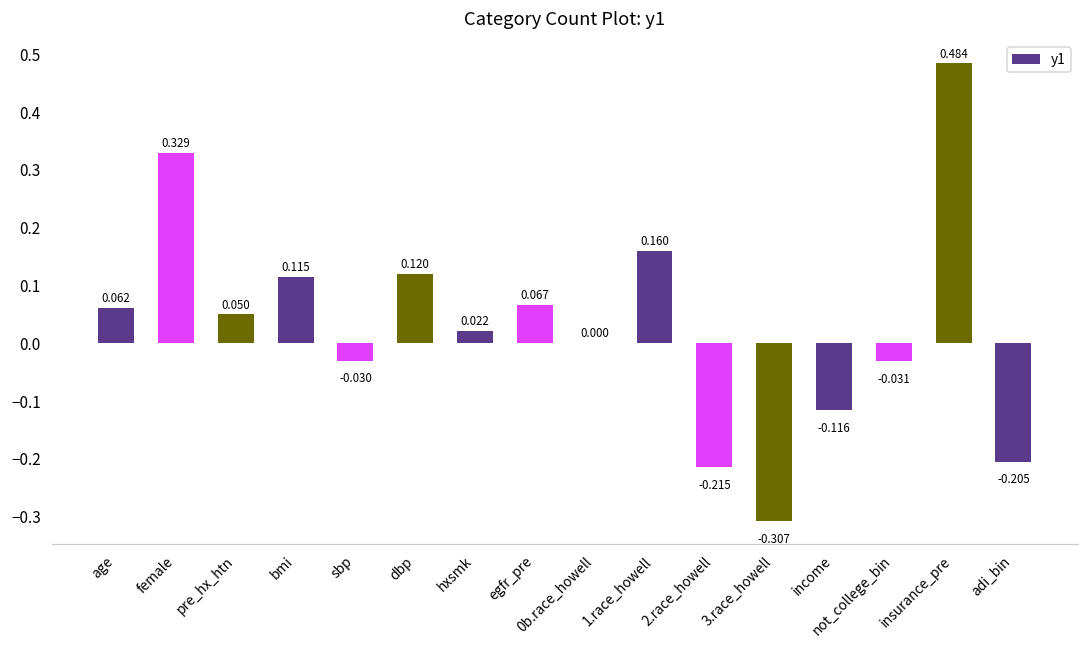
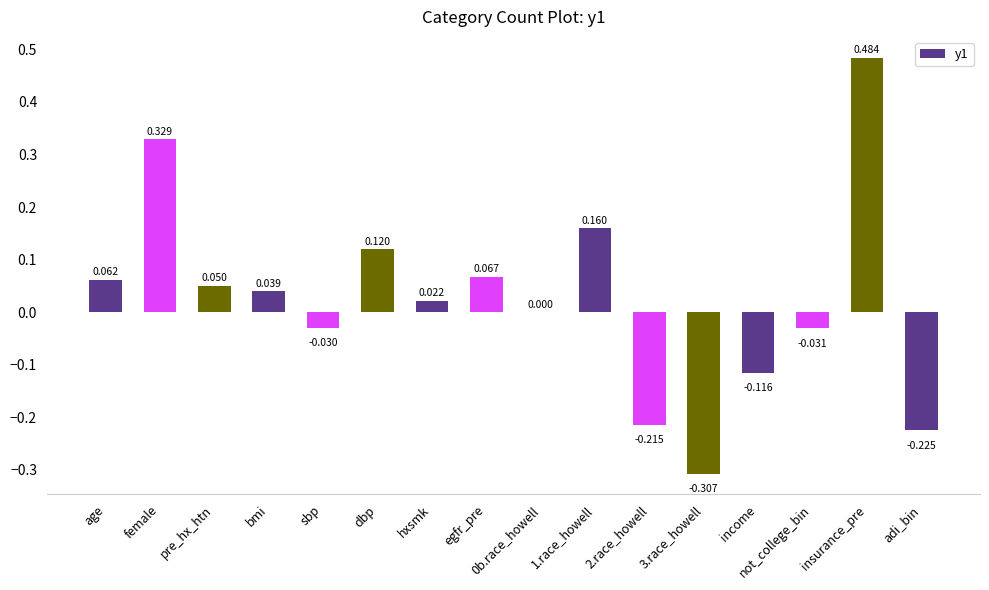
bmi: 0.115 -> 0.039
adi_bin: -0.205 -> -0.225
